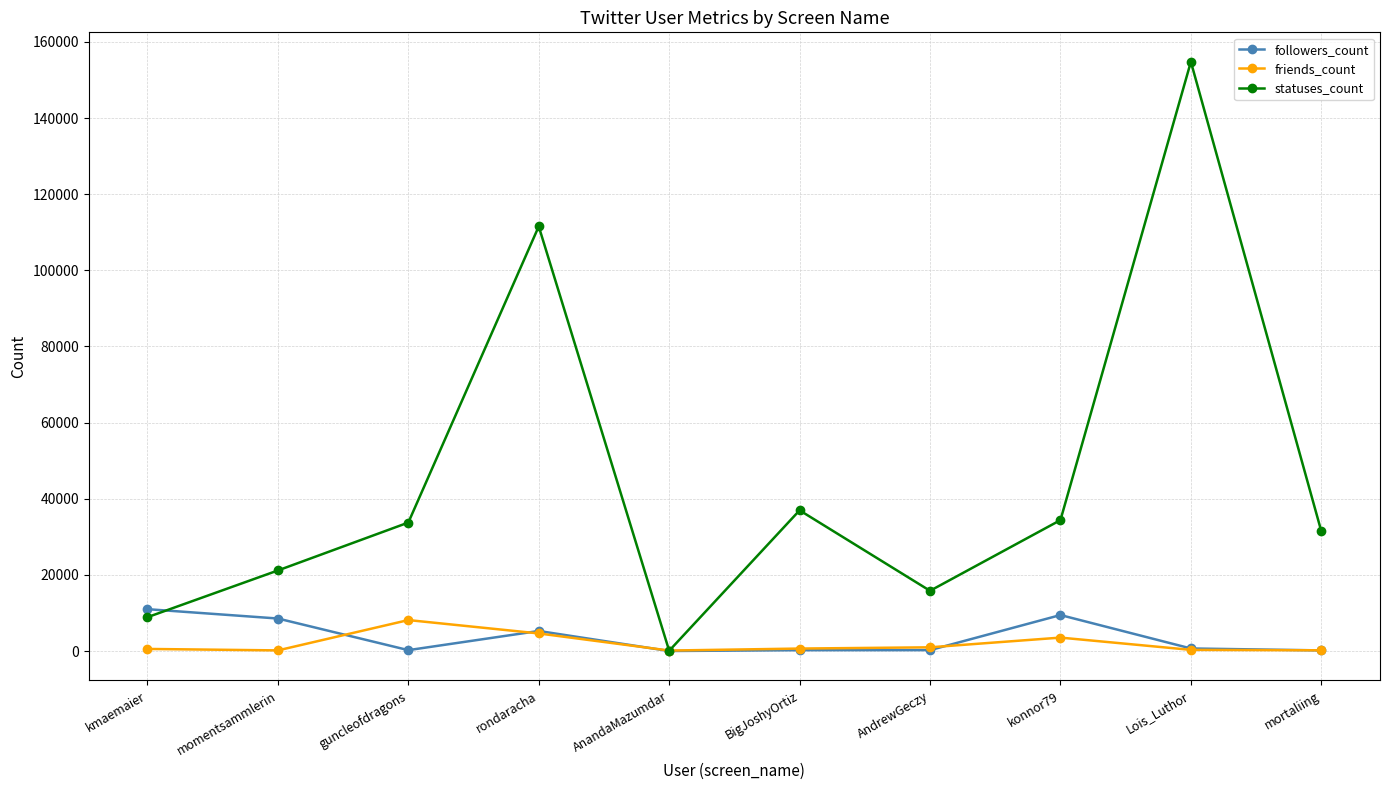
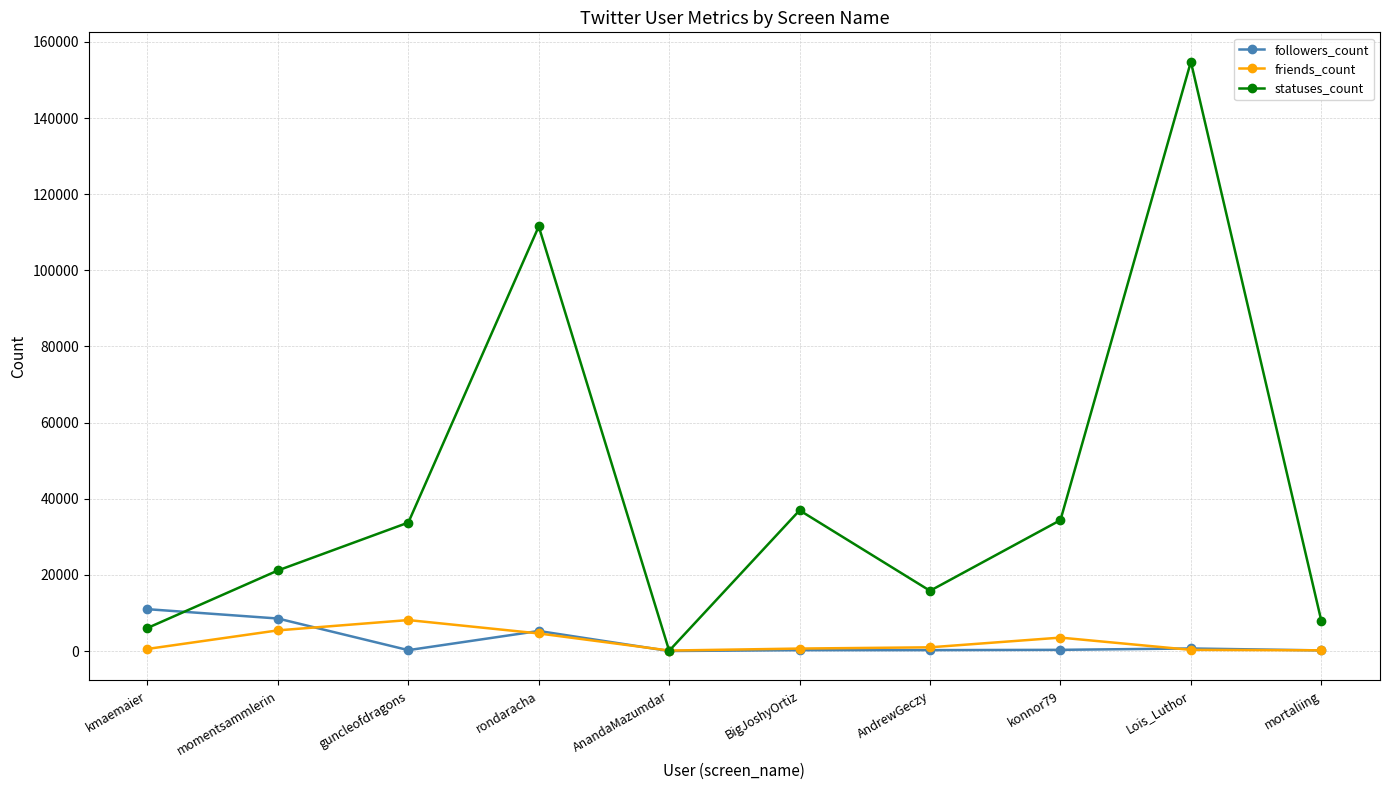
statuses_count, kmaemaier: 9000 -> 6000
friends_count, momentsammlerin: 0 -> 5000
followers_count, konnor79: 9000 -> 0
statuses_count, mortaliing: 31000 -> 8000
